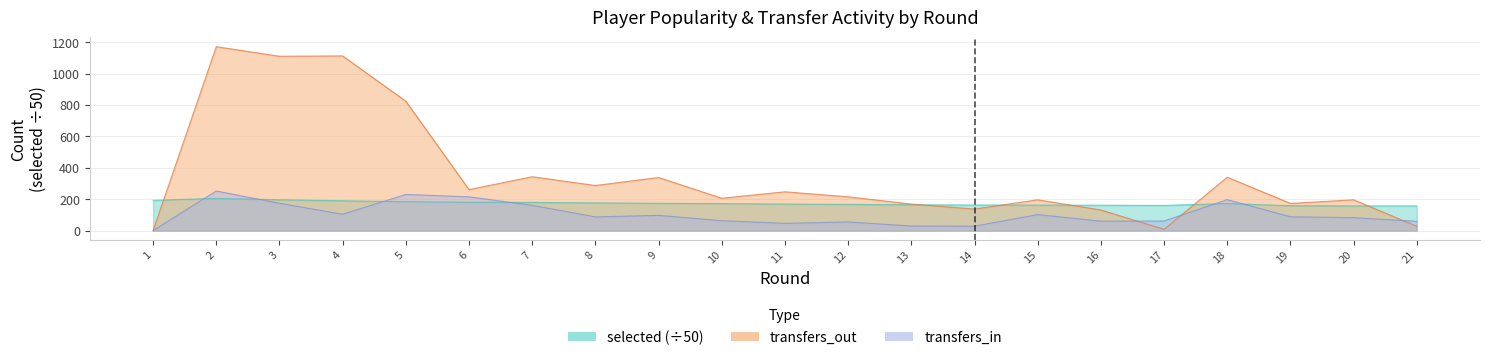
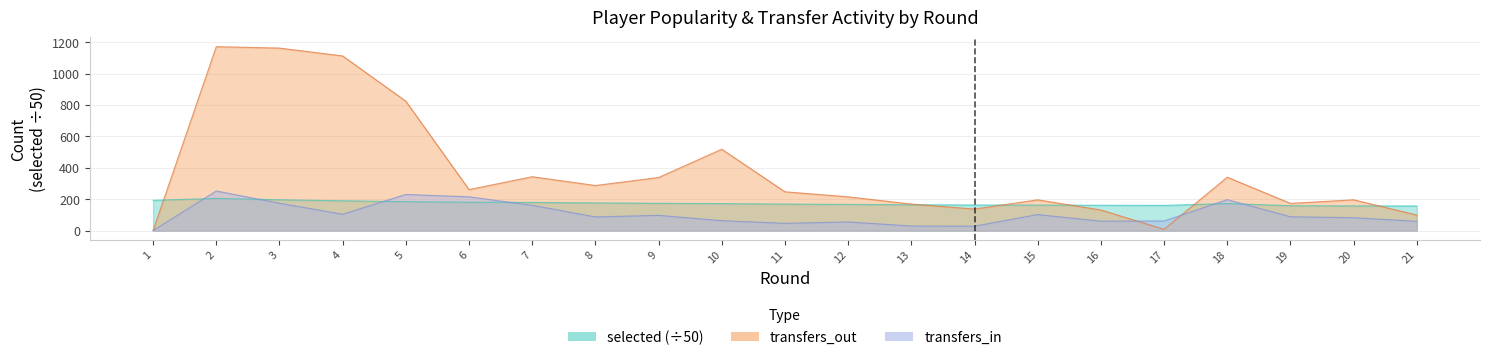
transfers_out, 3: 1110 -> 1160
transfers_out, 10: 210 -> 520
transfers_out, 21: 30 -> 100
